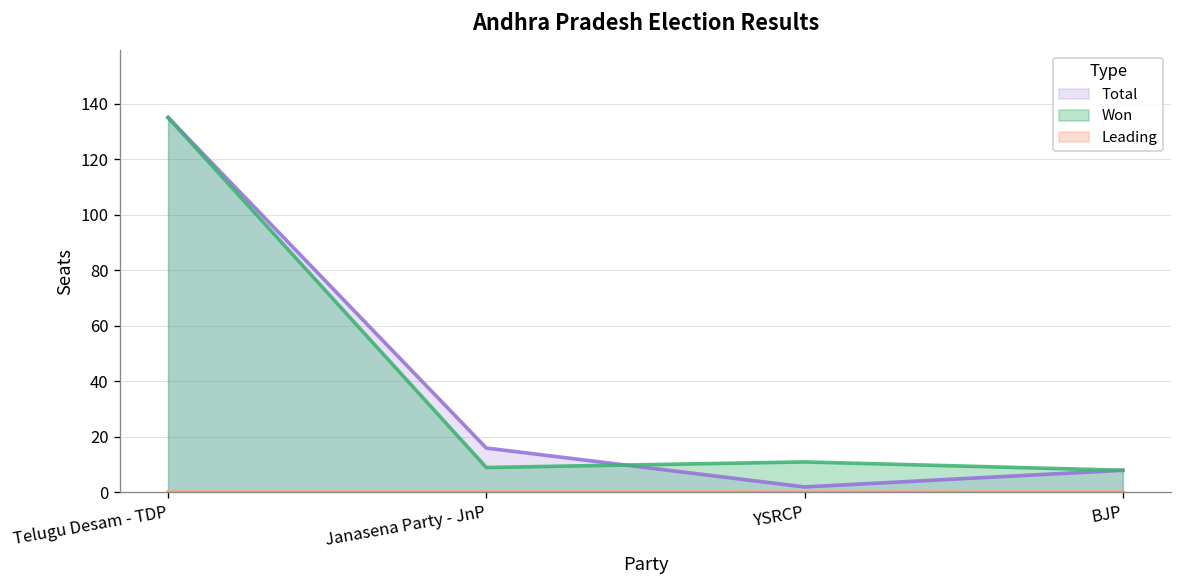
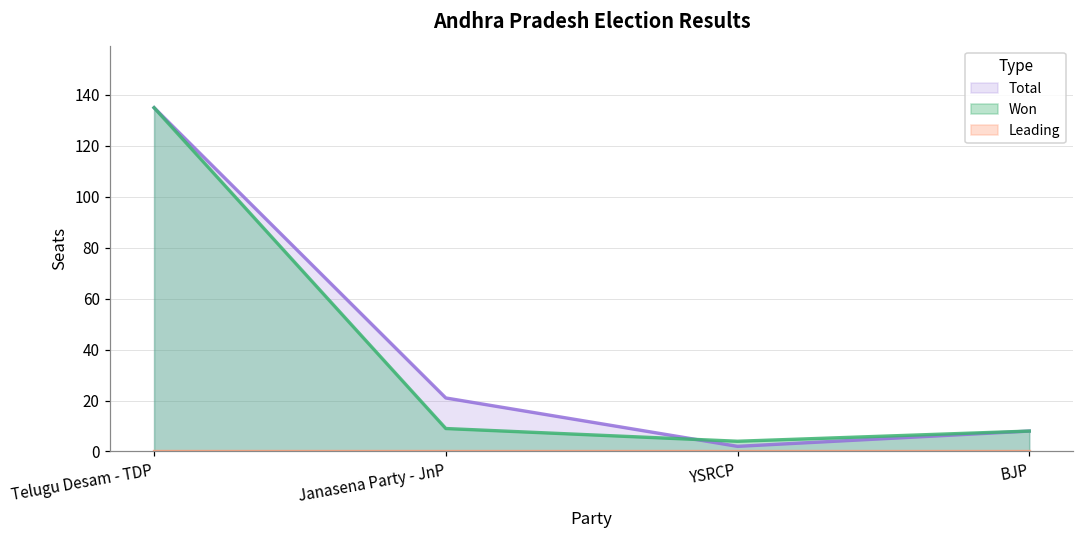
Total, Janasena Party - JnP: 16 -> 21
Won, YSRCP: 11 -> 4
